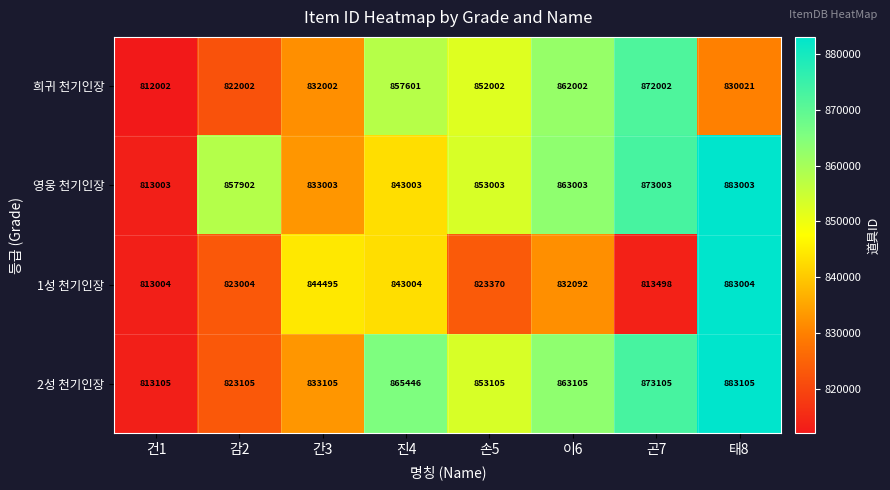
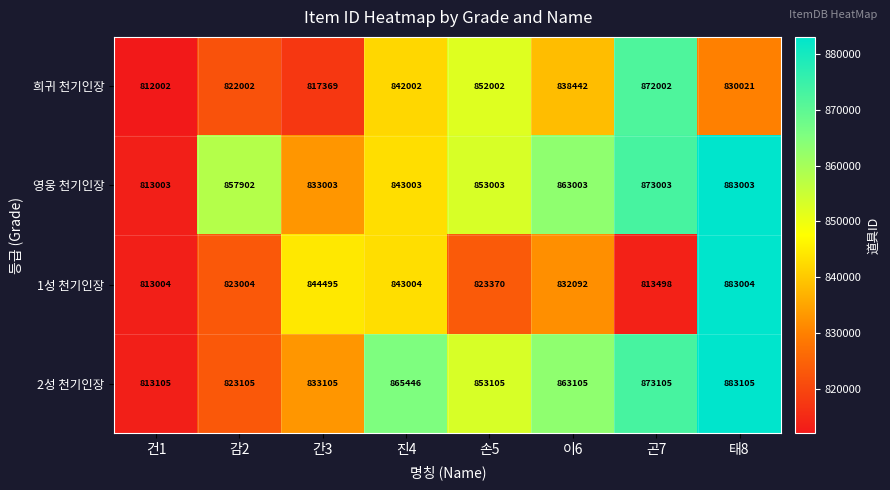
희귀 천기인장, 간3: 832002 -> 817369
희귀 천기인장, 진4: 857601 -> 842002
희귀 천기인장, 이6: 862002 -> 838442
